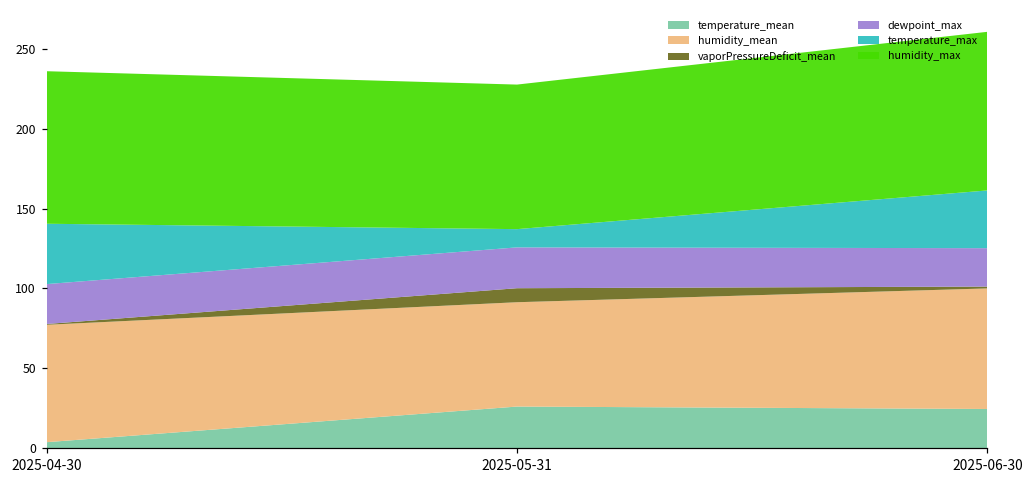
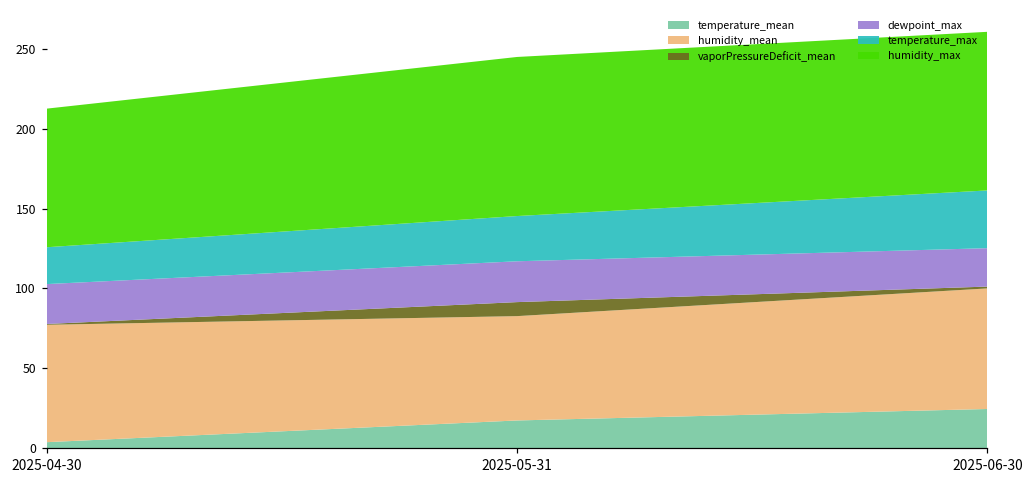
temperature_max, 2025-04-30: 38 -> 23
humidity_max, 2025-04-30: 96 -> 87
temperature_mean, 2025-05-31: 26 -> 17
temperature_max, 2025-05-31: 11 -> 28
humidity_max, 2025-05-31: 91 -> 100
